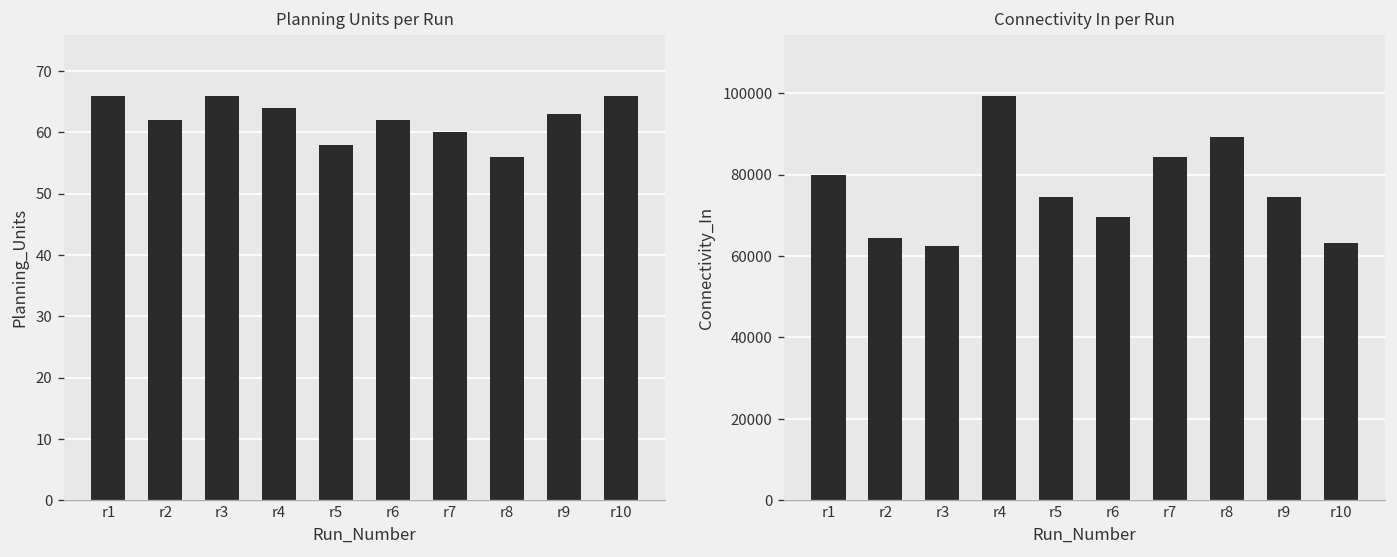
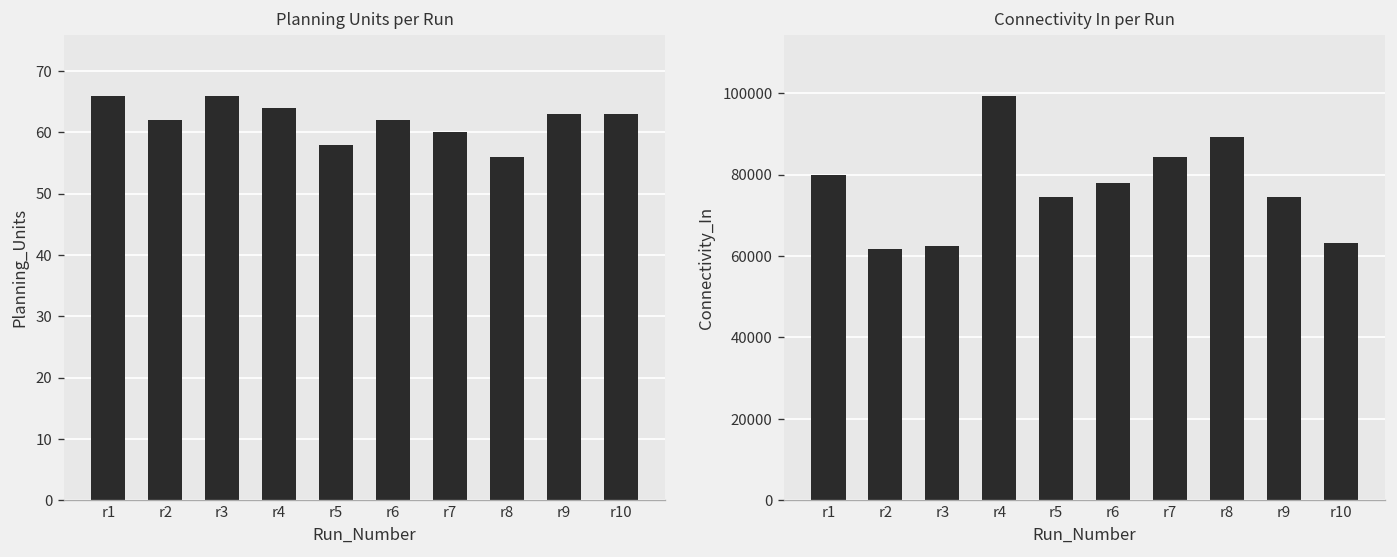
Planning Units per Run, r10: 66 -> 63
Connectivity In per Run, r2: 64000 -> 62000
Connectivity In per Run, r6: 70000 -> 78000
